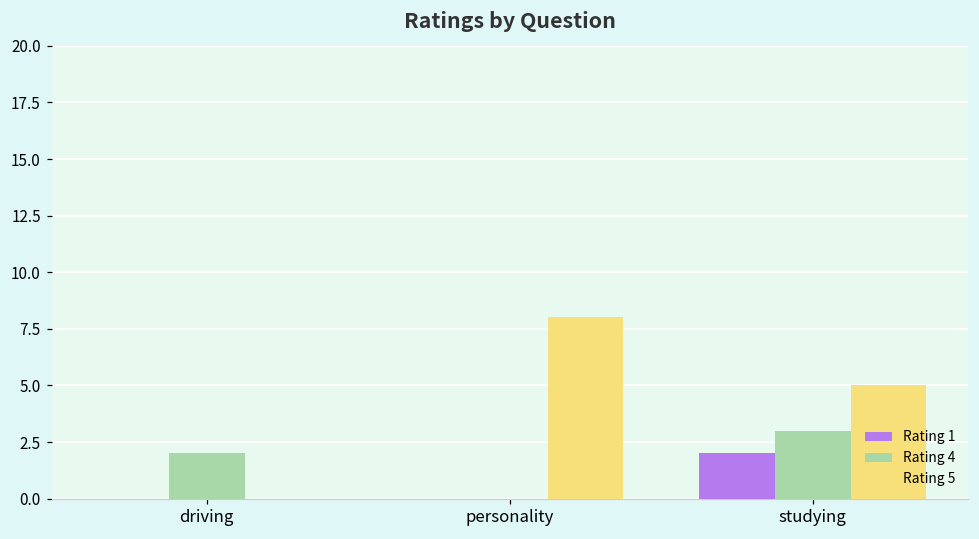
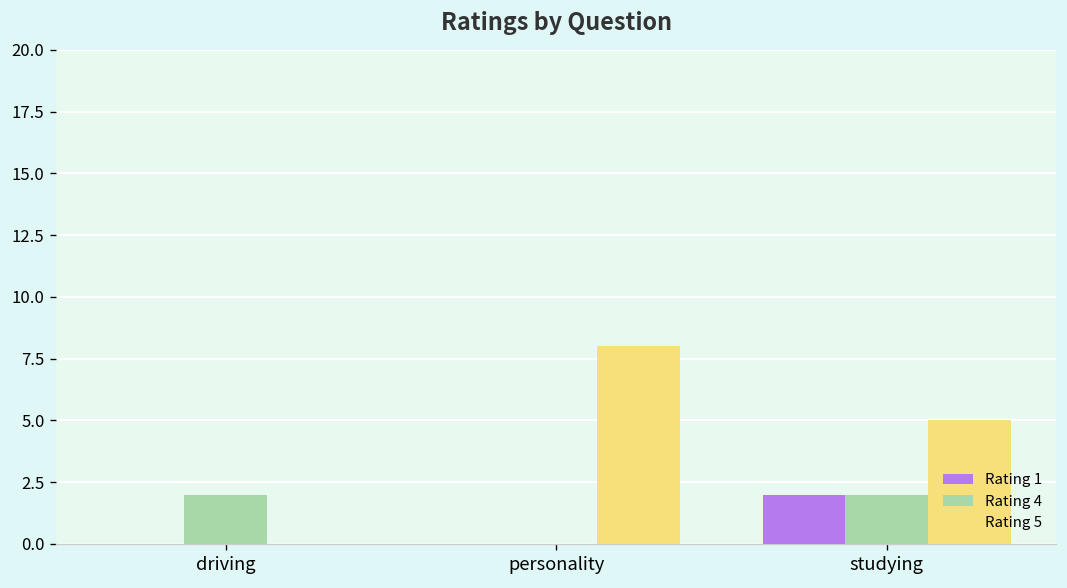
Rating 4, studying: 3 -> 2
